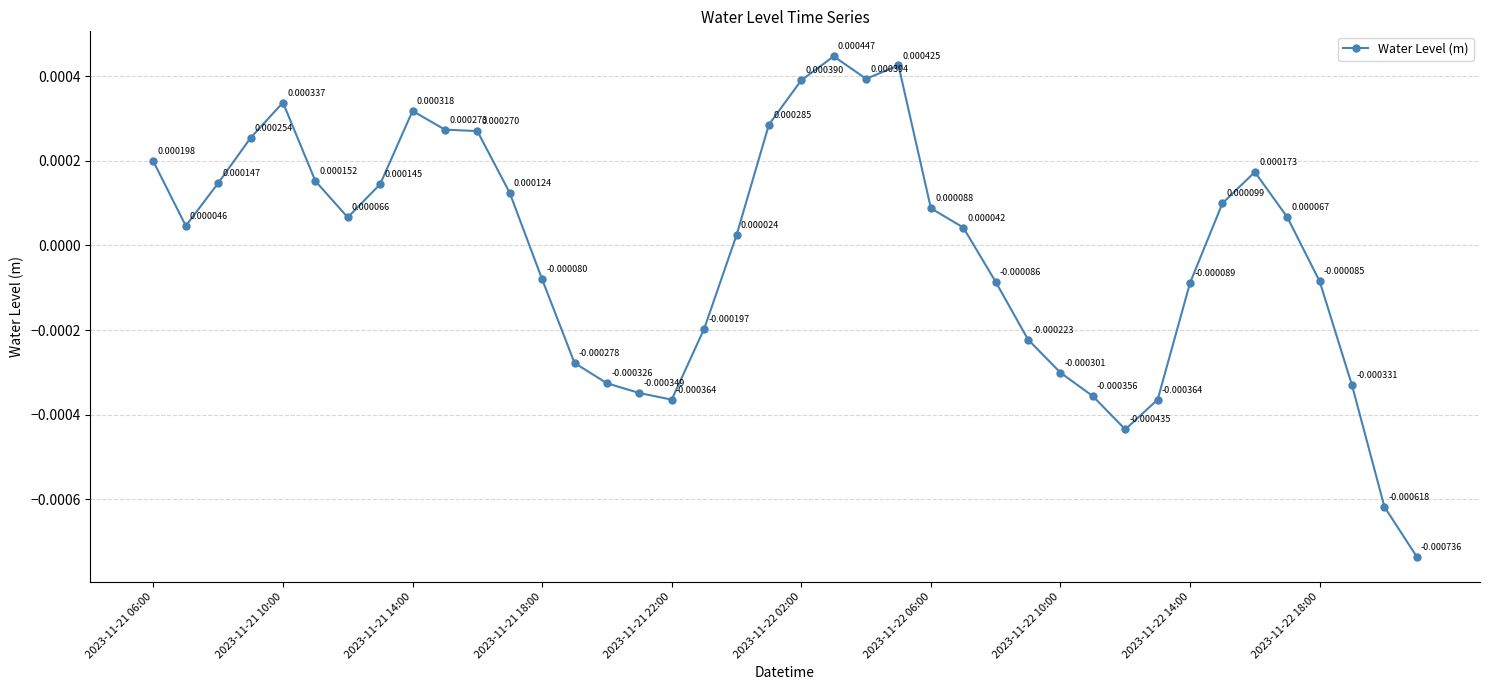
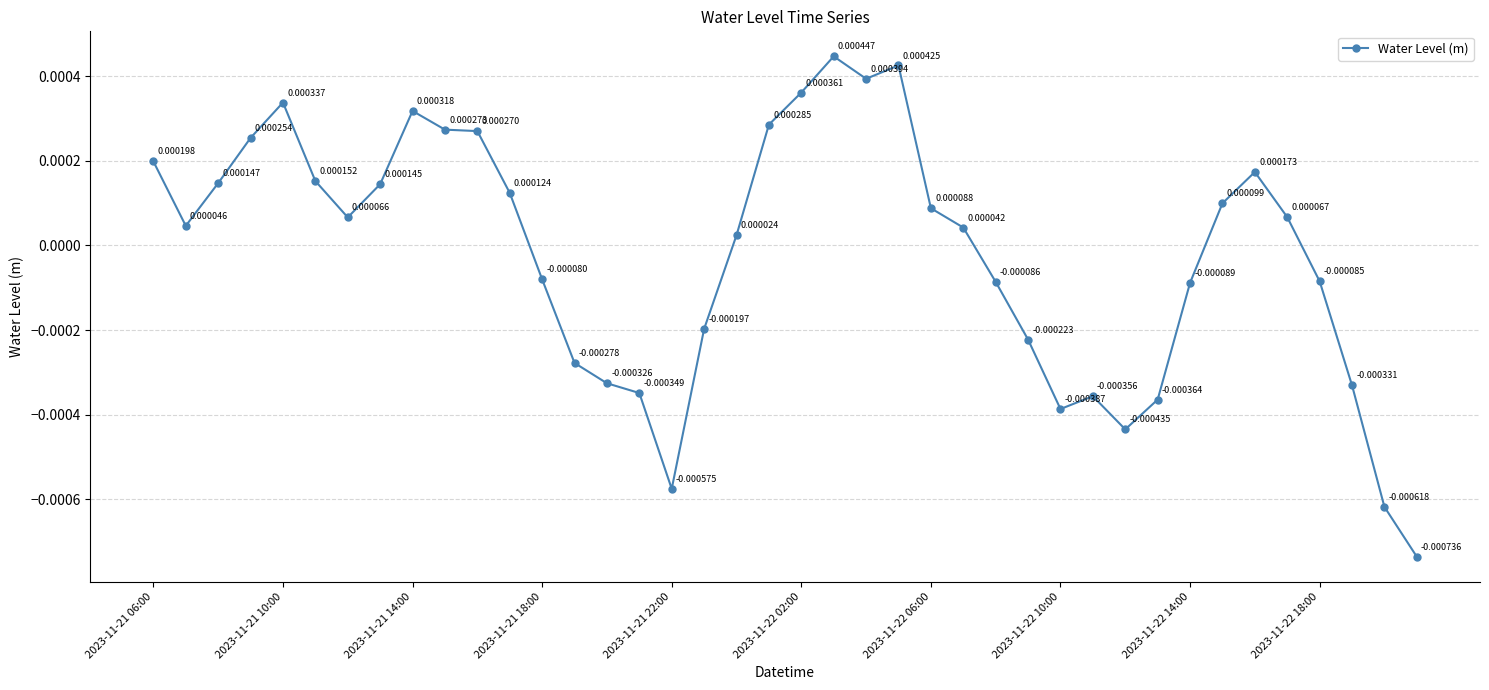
2023-11-21 22:00: -0.000364 -> -0.000575
2023-11-22 02:00: 0.000390 -> 0.000361
2023-11-22 10:00: -0.000301 -> -0.000387
